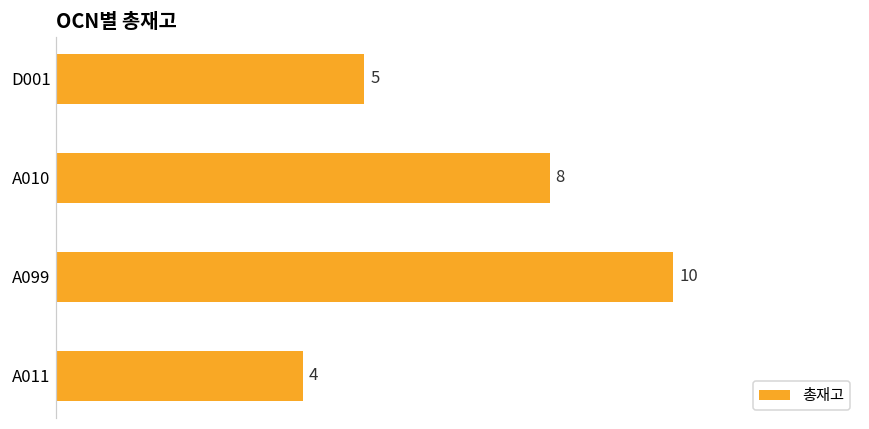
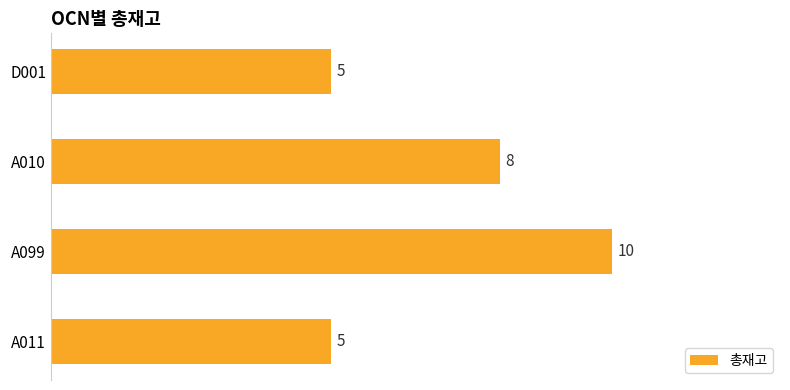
A011: 4 -> 5
